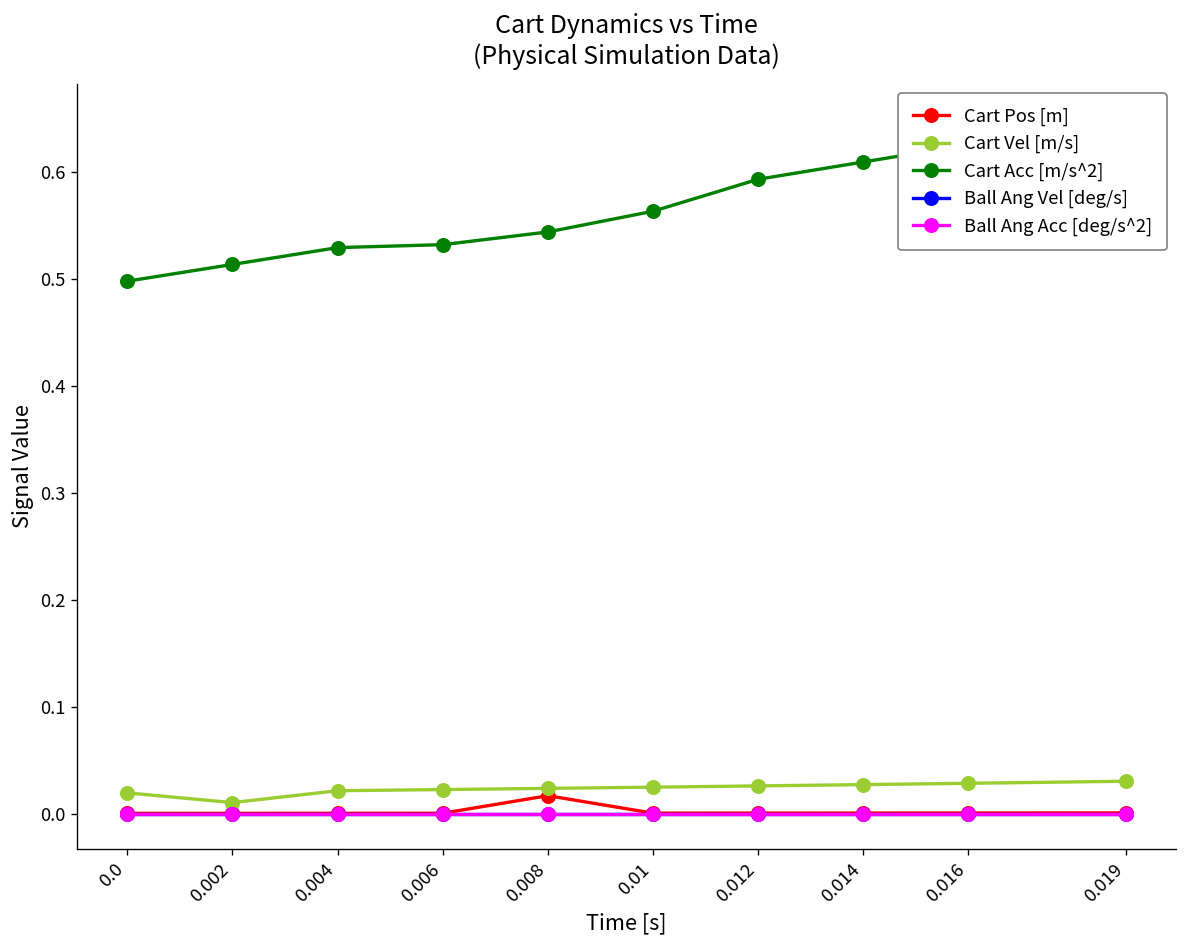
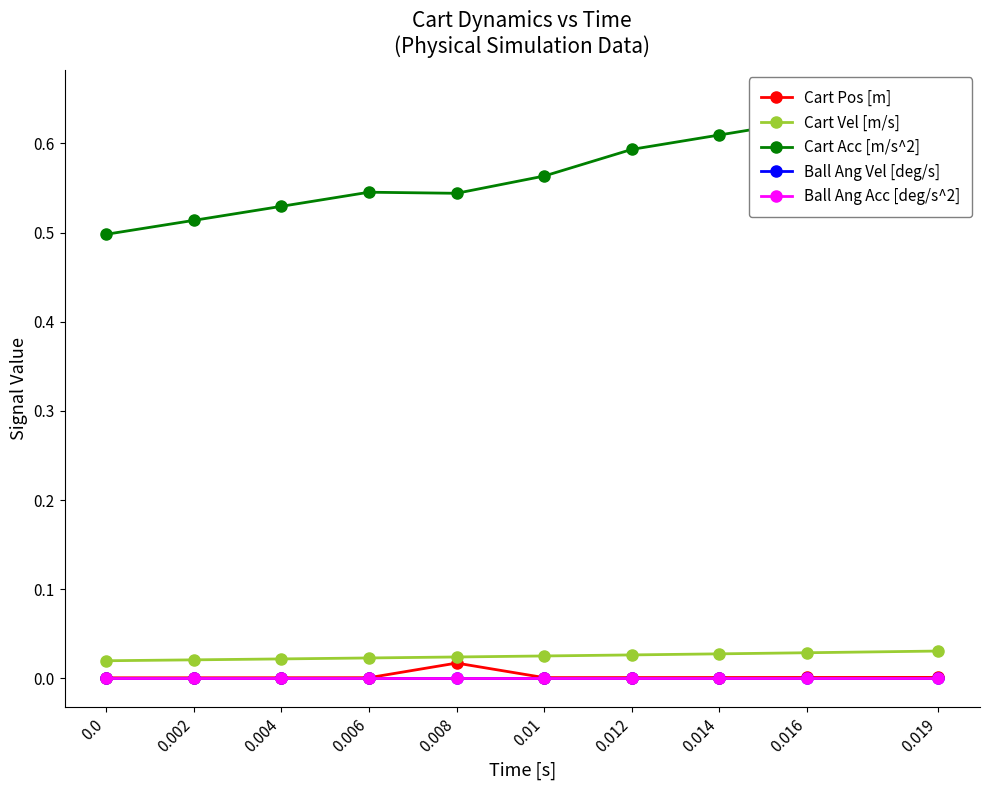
Cart Vel [m/s], 0.002: 0.01 -> 0.02
Cart Acc [m/s^2], 0.006: 0.53 -> 0.55
